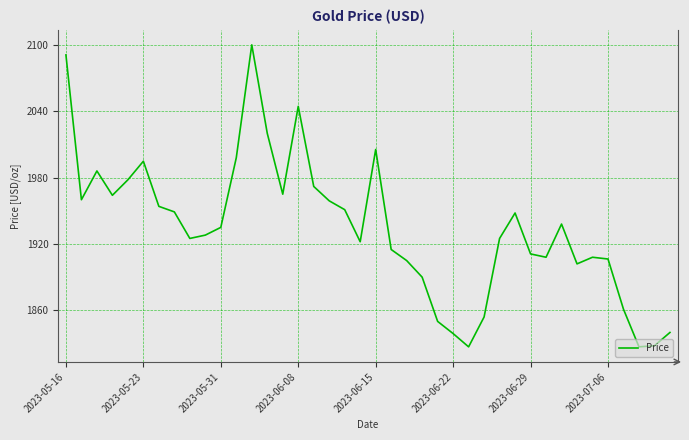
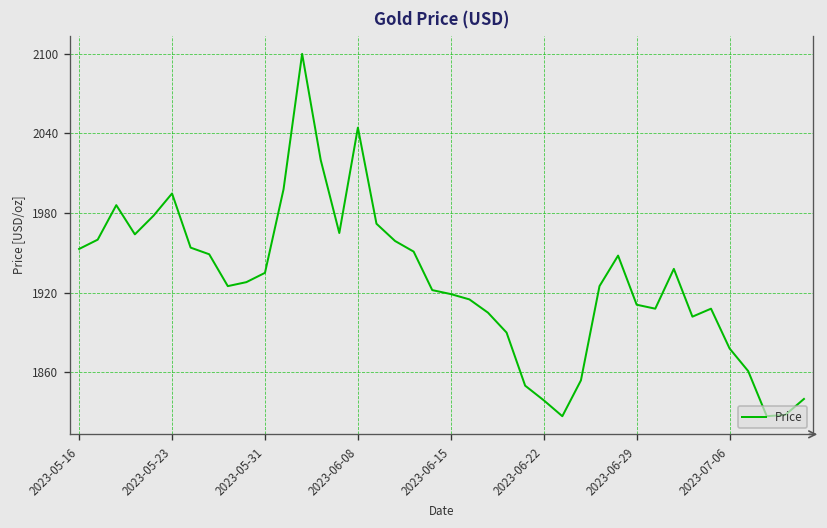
2023-05-16: 2091 -> 1953
2023-06-15: 2005 -> 1919
2023-07-06: 1906 -> 1878
